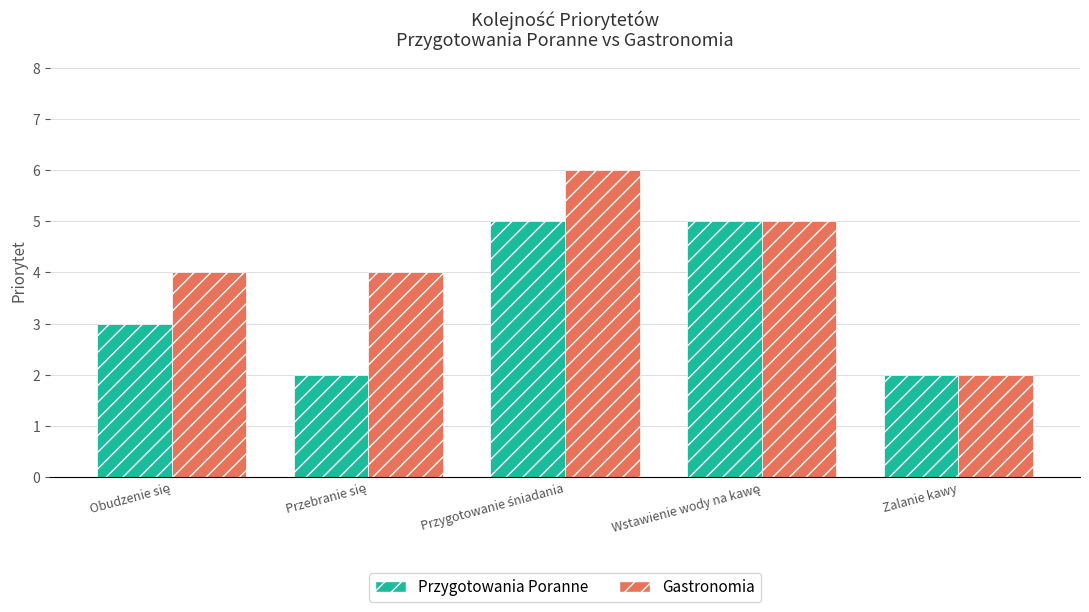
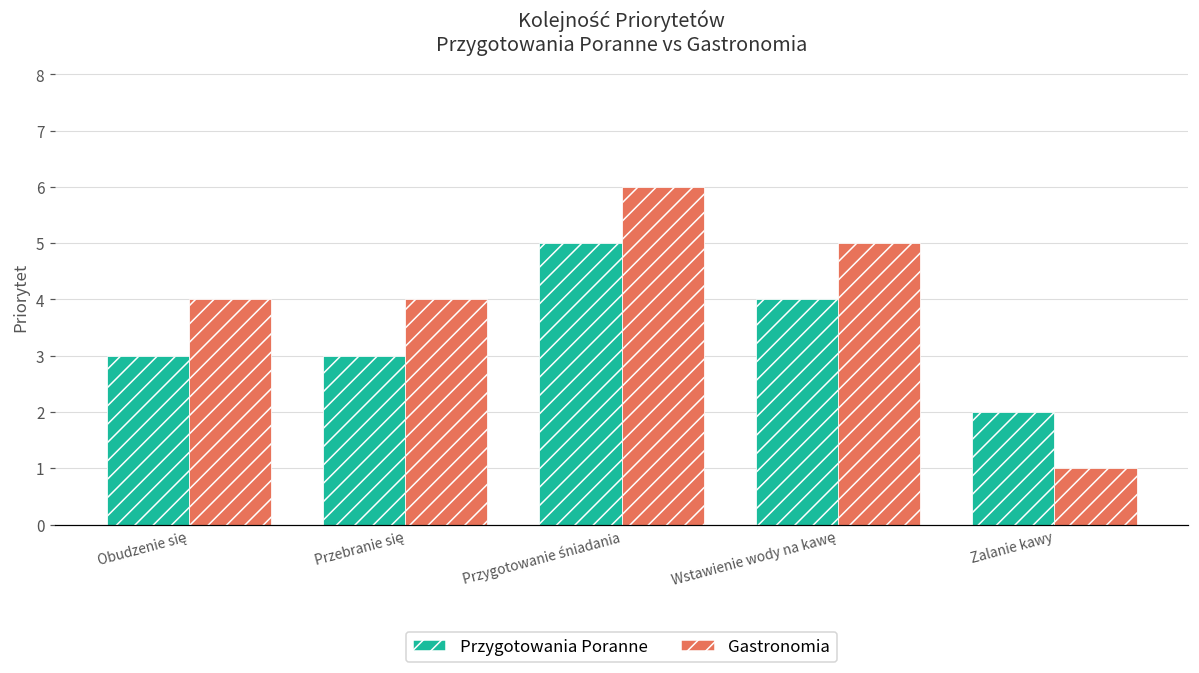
Przygotowania Poranne, Przebranie się: 2 -> 3
Przygotowania Poranne, Wstawienie wody na kawę: 5 -> 4
Gastronomia, Zalanie kawy: 2 -> 1
